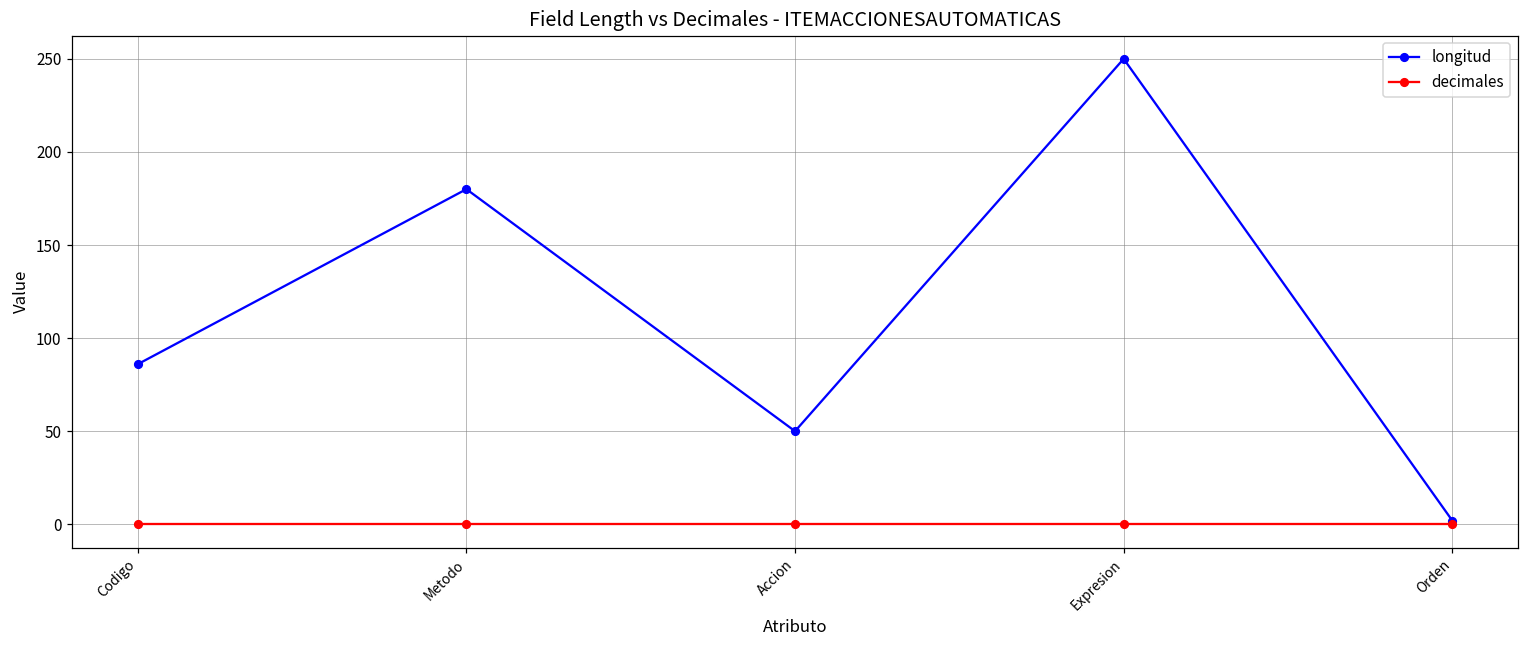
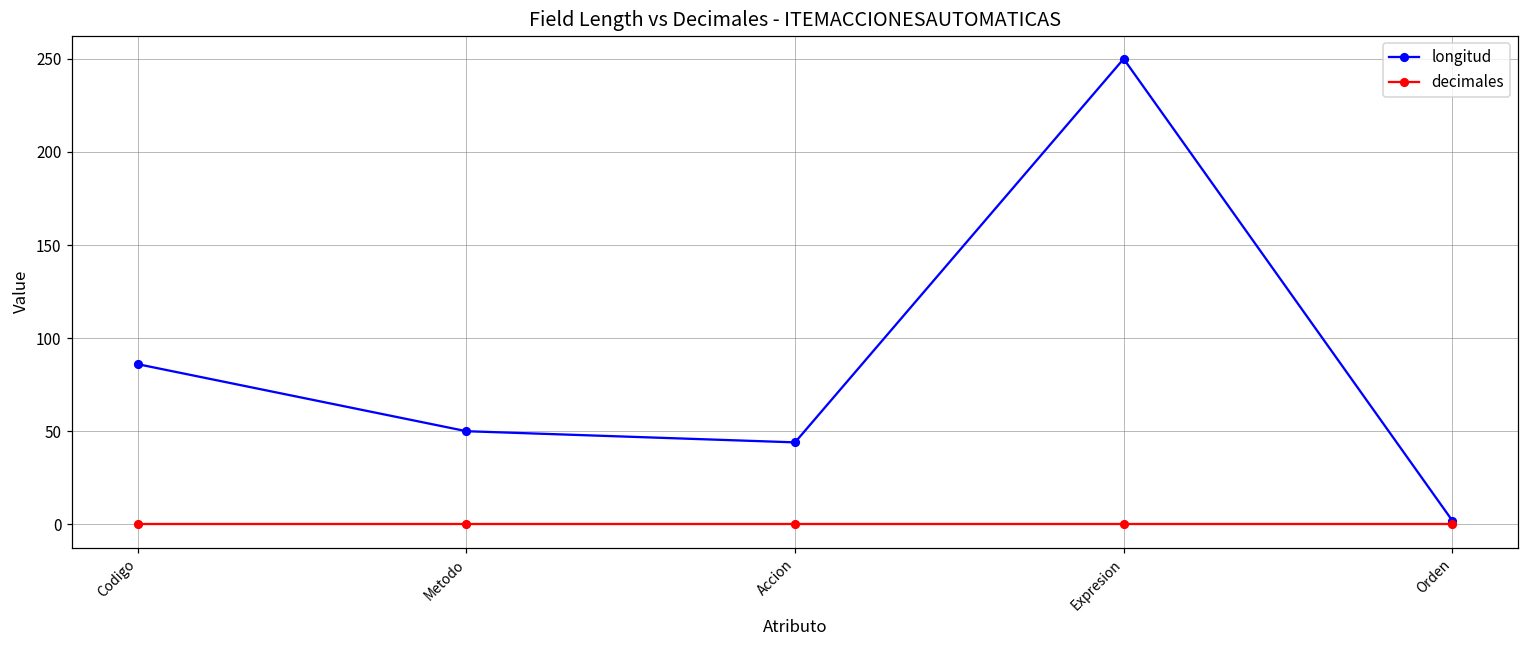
longitud, Metodo: 180 -> 50
longitud, Accion: 50 -> 44
